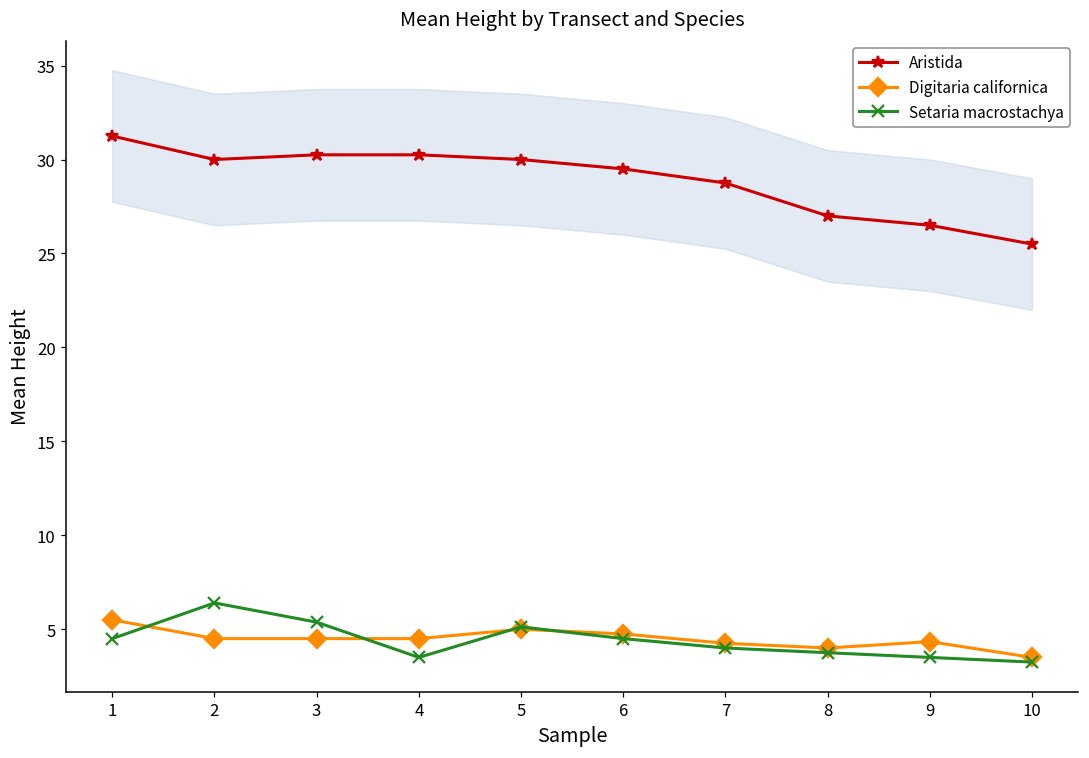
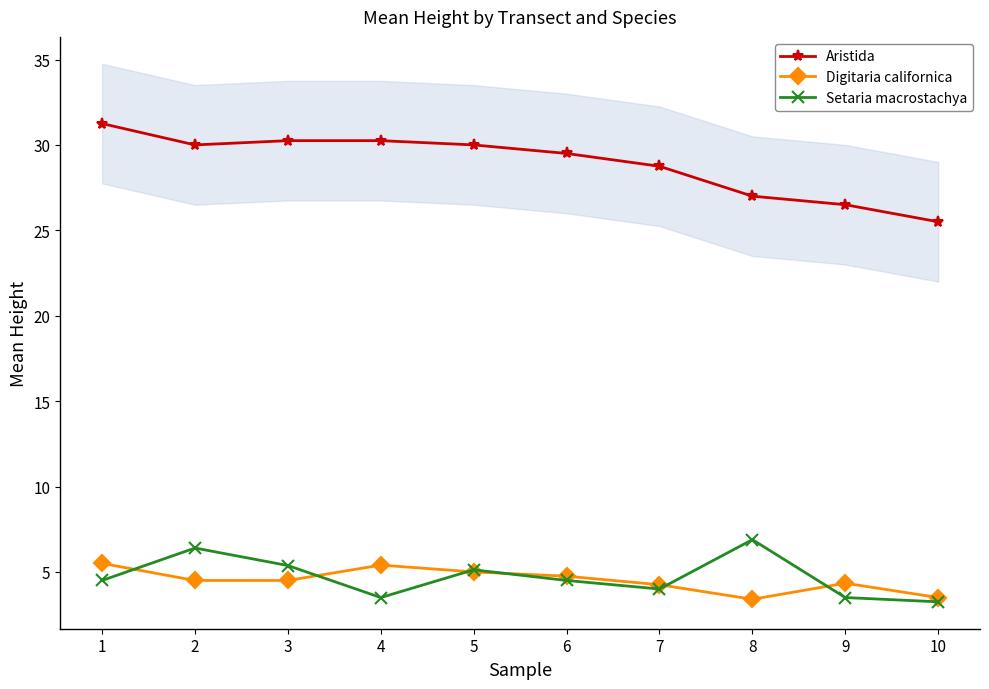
Digitaria californica, 4: 4.5 -> 5.4
Digitaria californica, 8: 4.0 -> 3.4
Setaria macrostachya, 8: 3.8 -> 6.9
